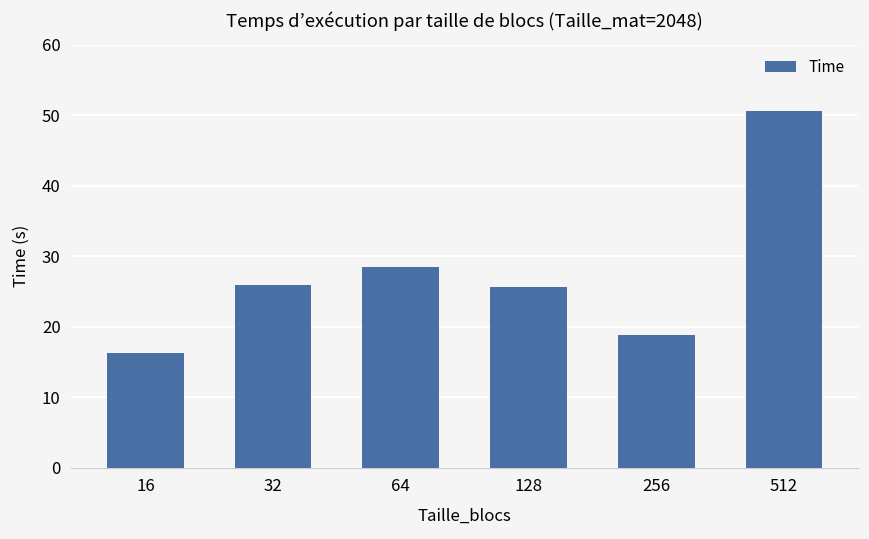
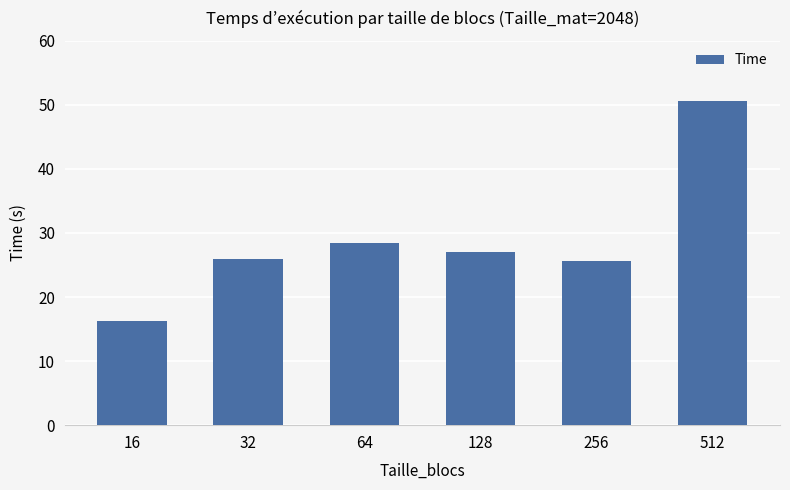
128: 26 -> 27
256: 19 -> 26
